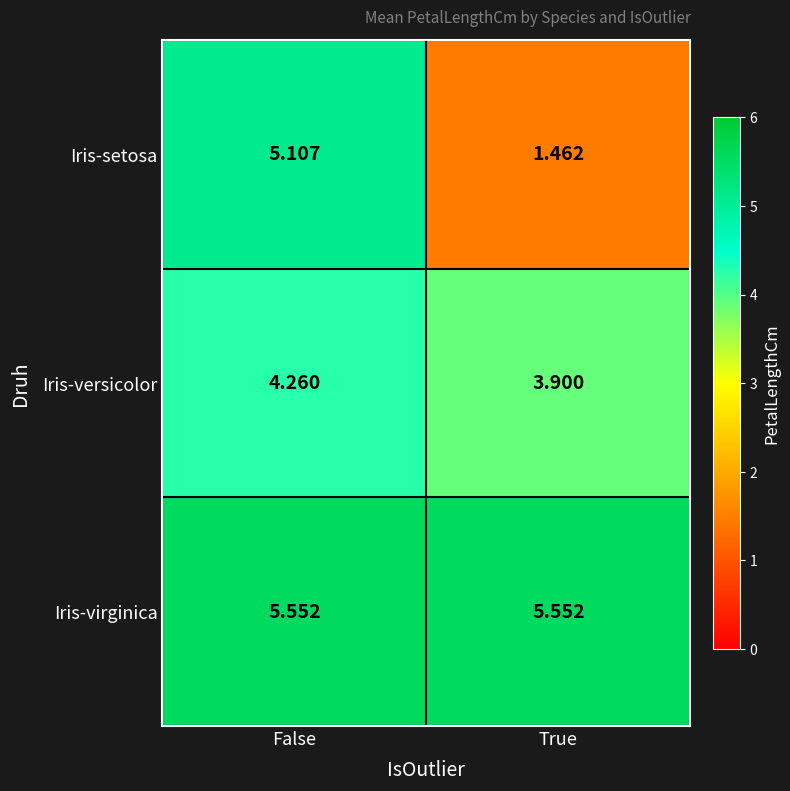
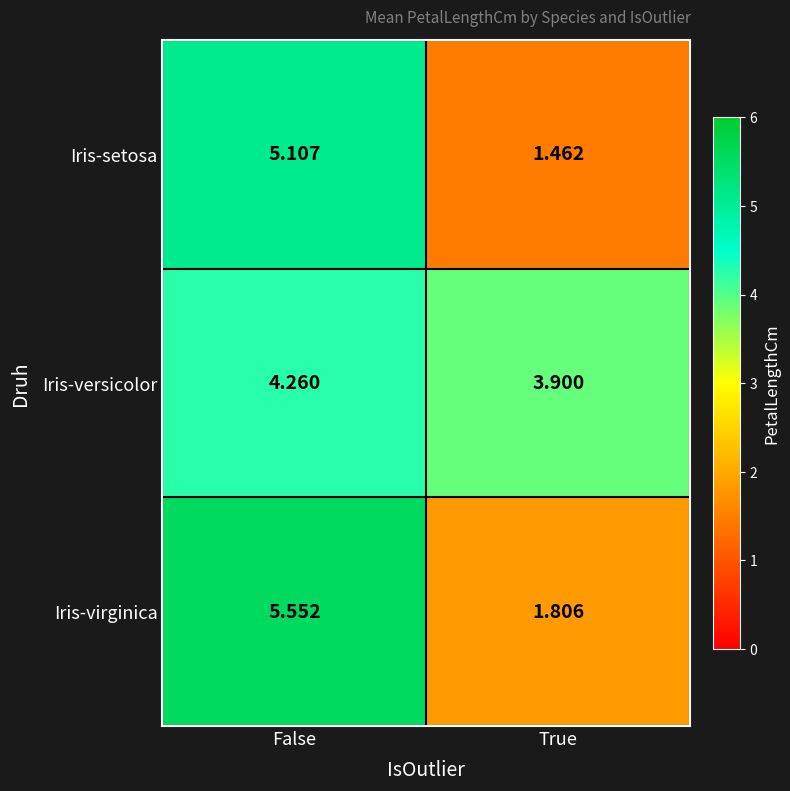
Iris-virginica, True: 5.552 -> 1.806
